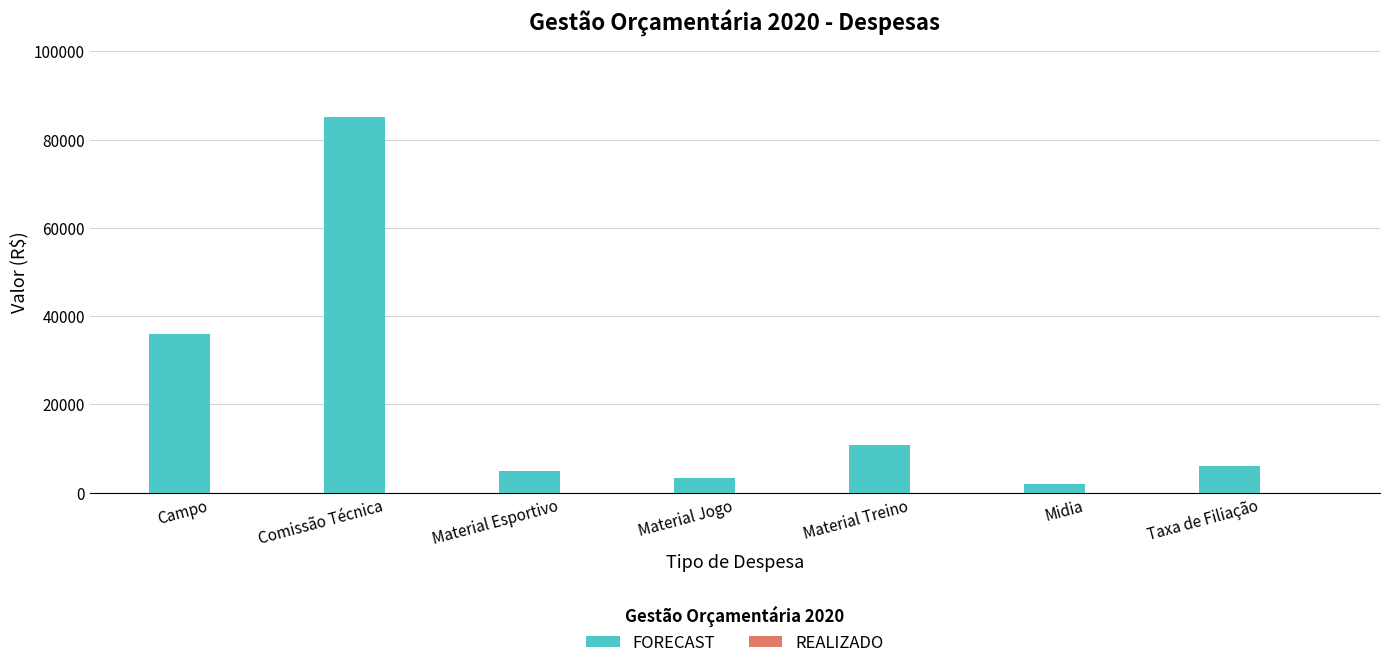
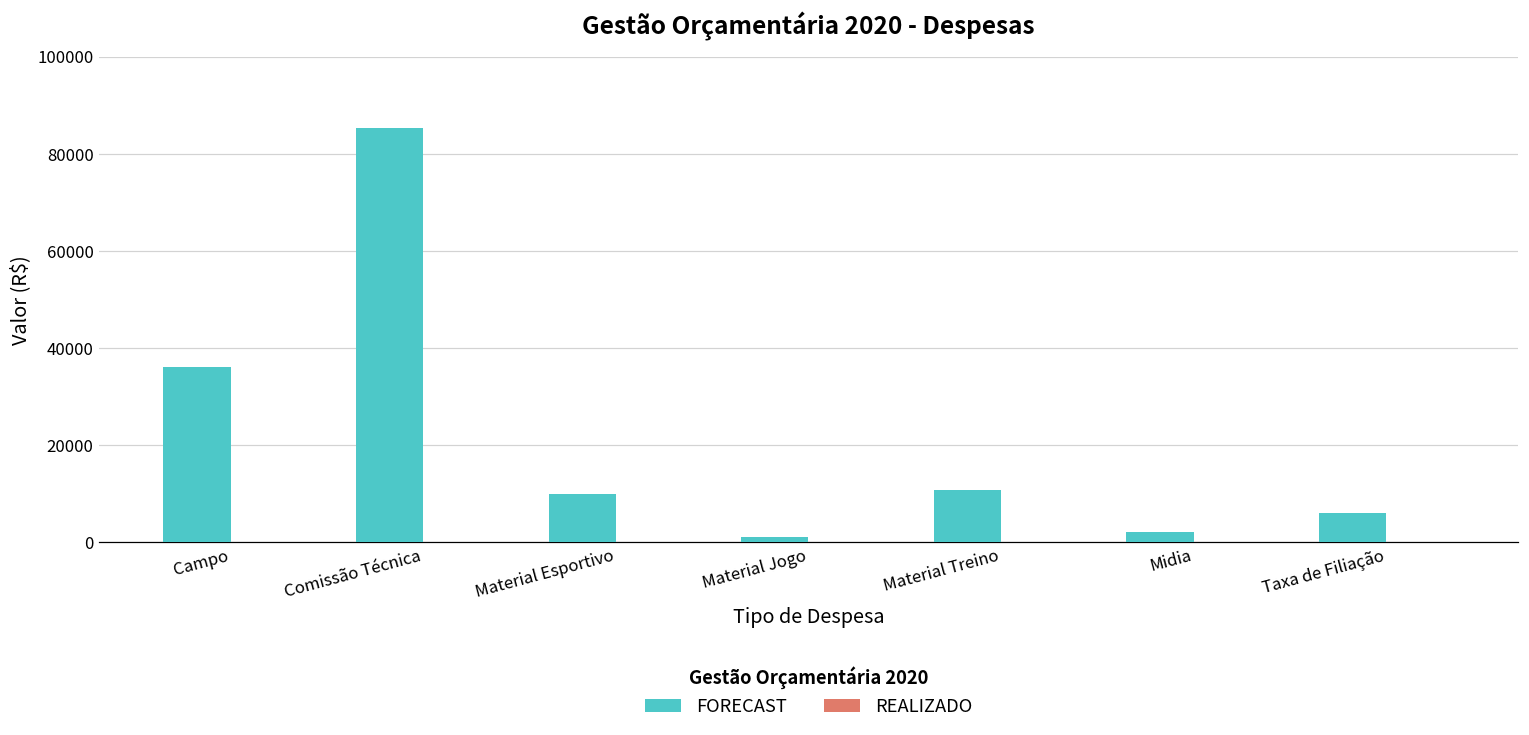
FORECAST, Material Esportivo: 5000 -> 10000
FORECAST, Material Jogo: 3000 -> 1000
